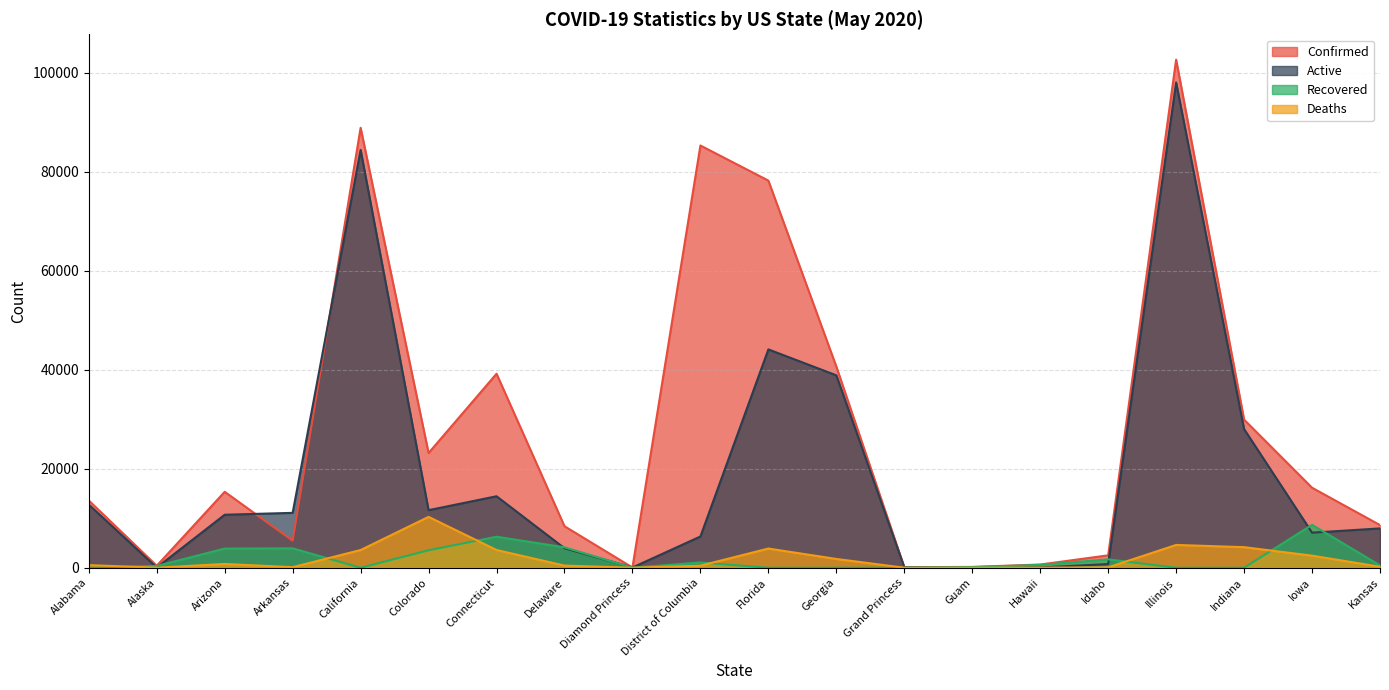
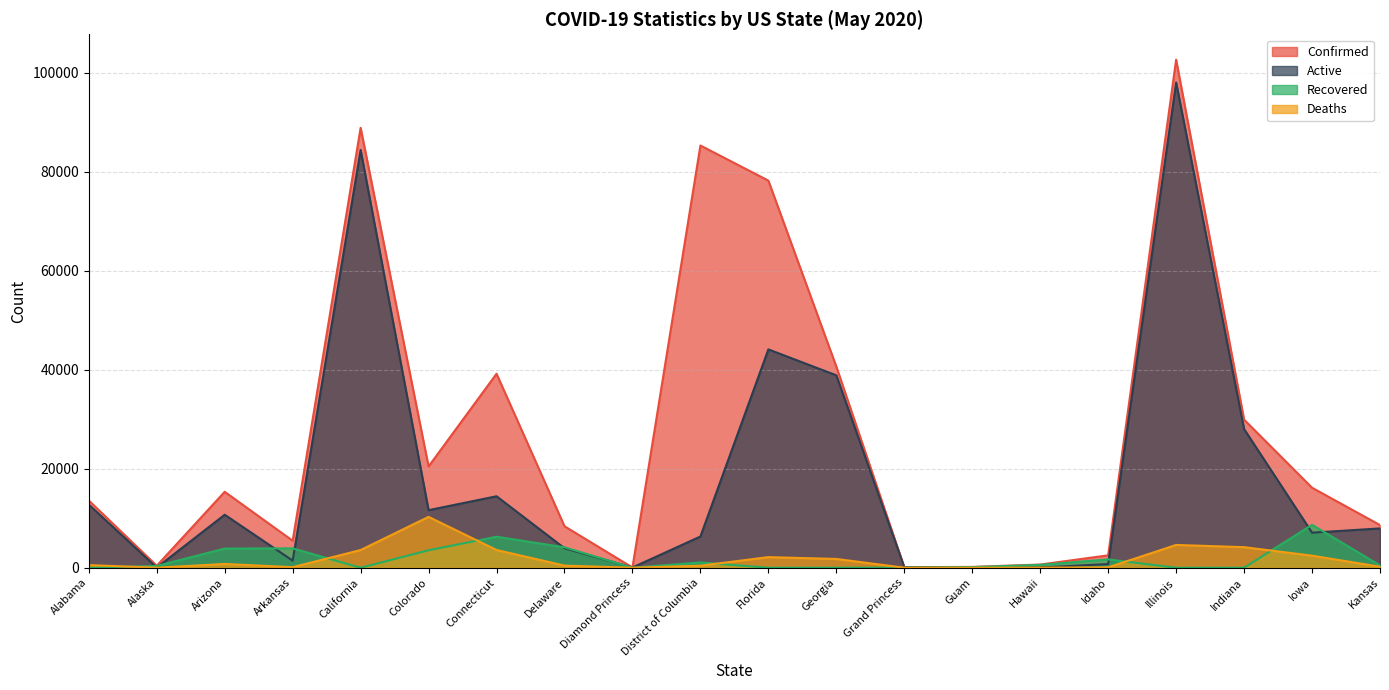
Active, Arkansas: 11000 -> 1000
Confirmed, Colorado: 23000 -> 20000
Deaths, Florida: 4000 -> 2000
